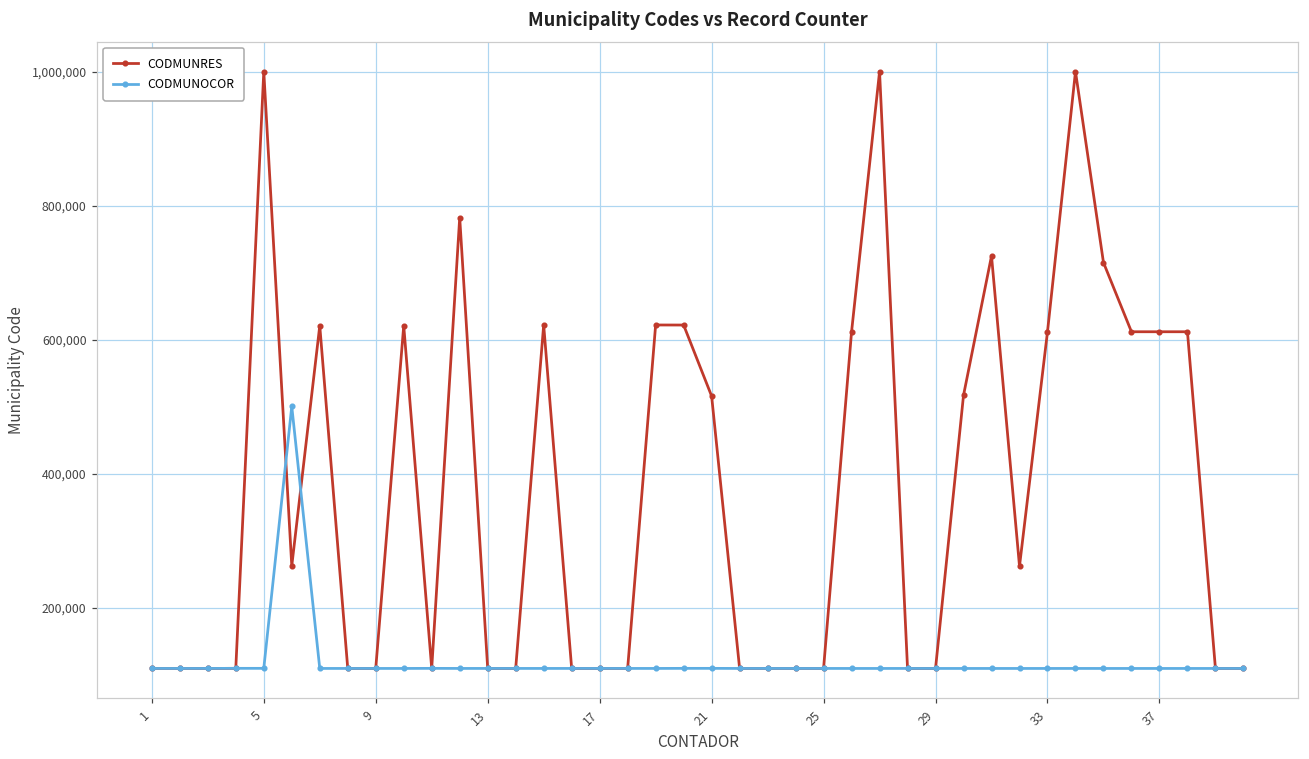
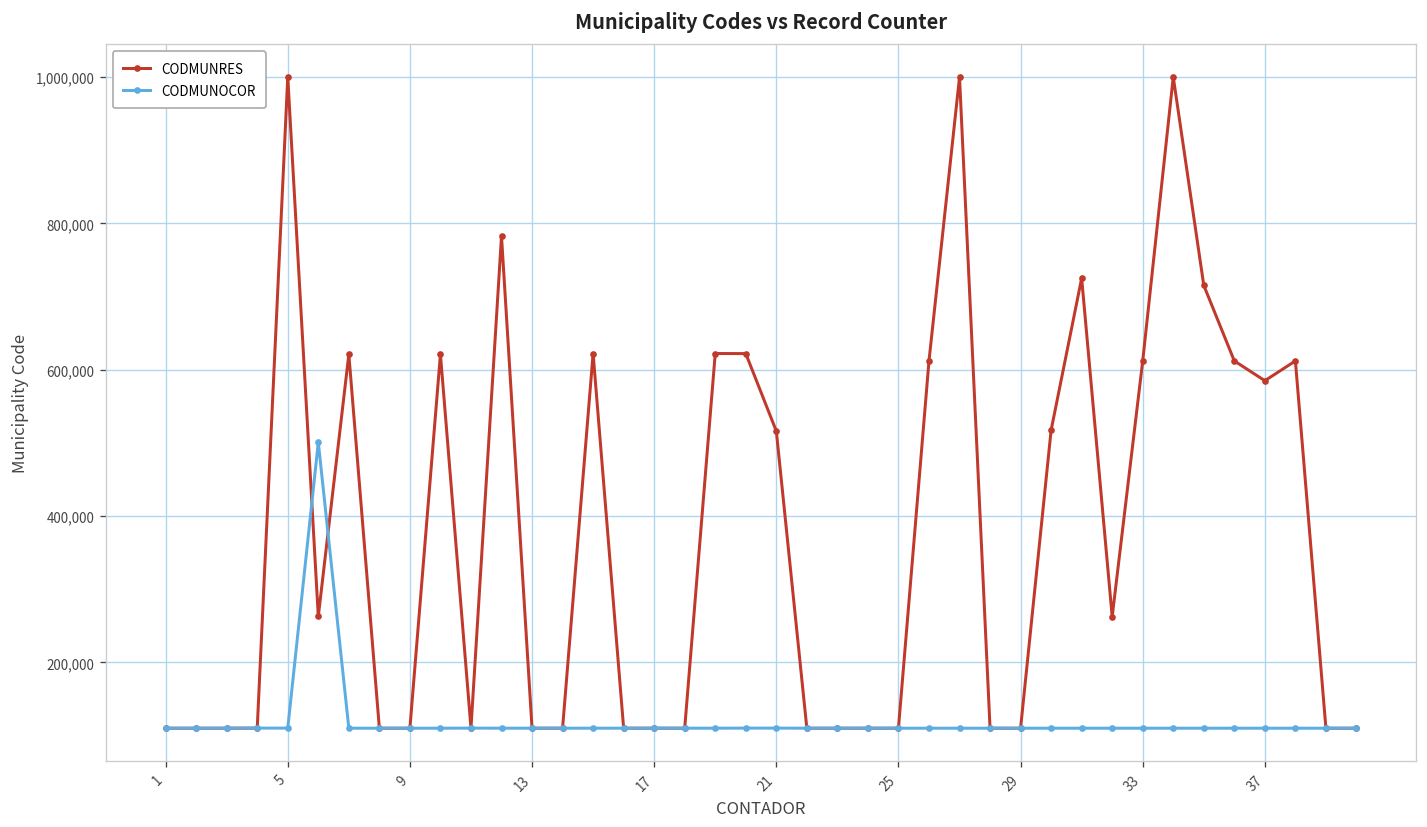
CODMUNRES, 37: 610,000 -> 580,000
